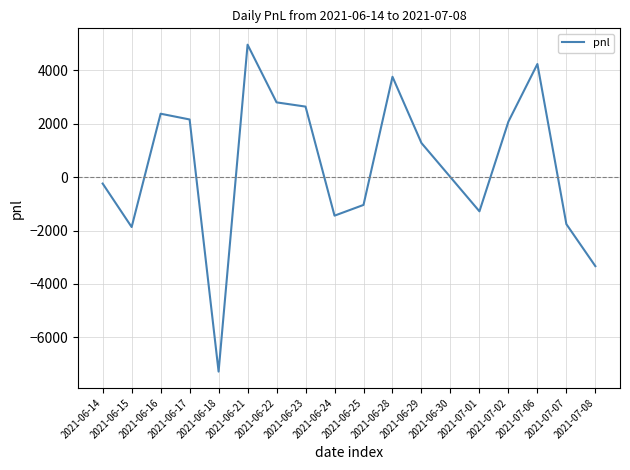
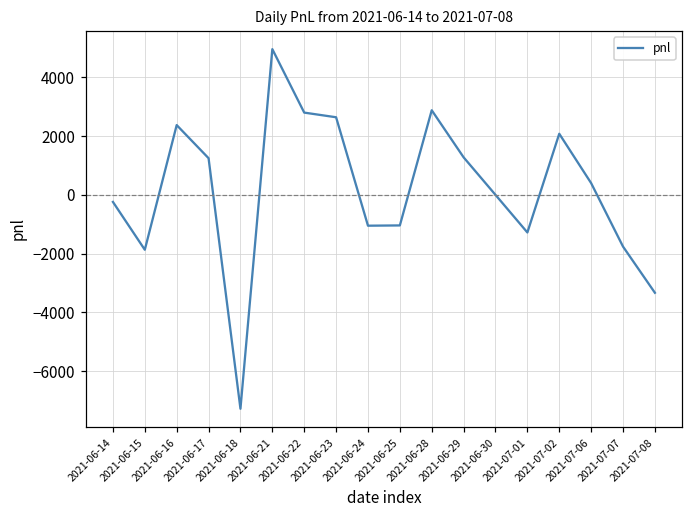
2021-06-17: 2200 -> 1200
2021-06-24: -1400 -> -1000
2021-06-28: 3800 -> 2900
2021-07-06: 4200 -> 400
